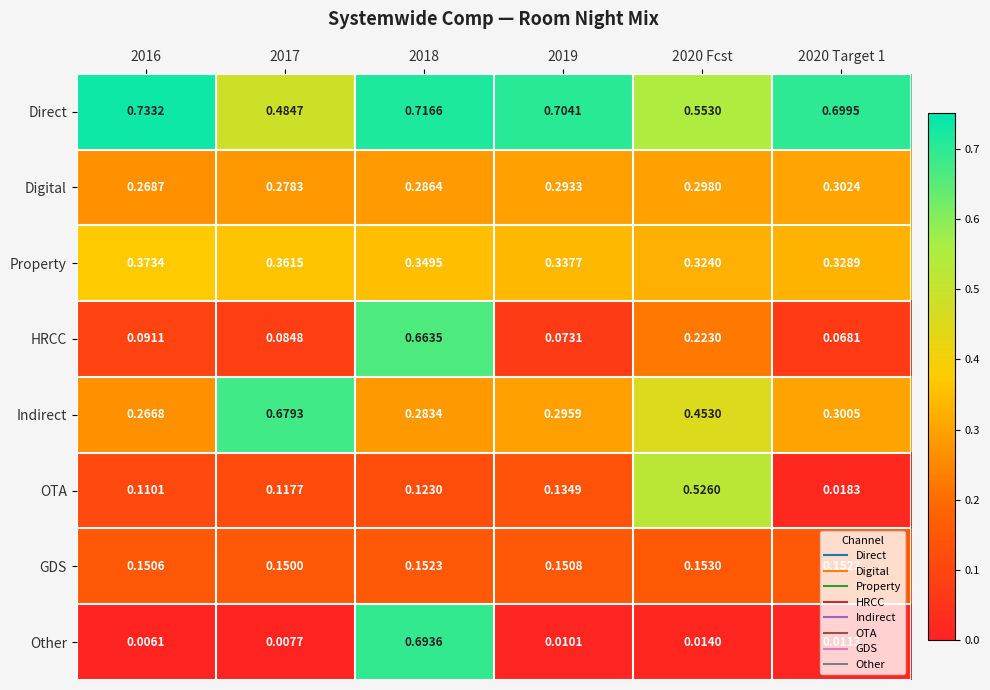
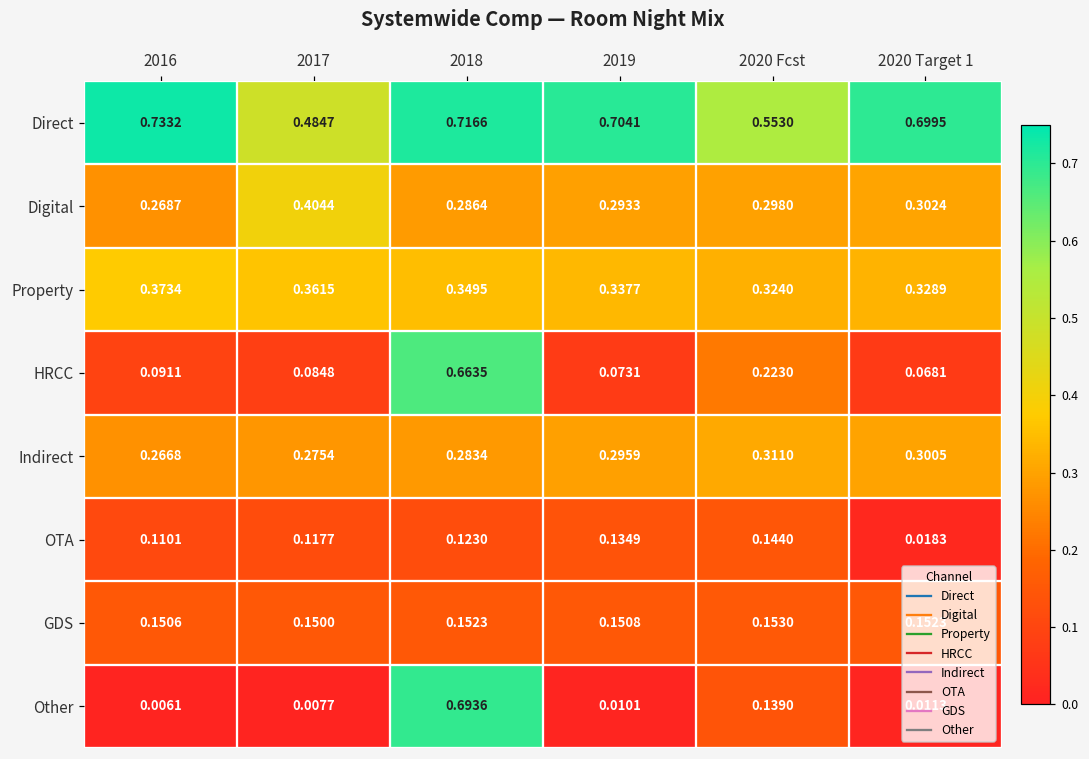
Digital, 2017: 0.2783 -> 0.4044
Indirect, 2017: 0.6793 -> 0.2754
Indirect, 2020 Fcst: 0.4530 -> 0.3110
OTA, 2020 Fcst: 0.5260 -> 0.1440
Other, 2020 Fcst: 0.0140 -> 0.1390
